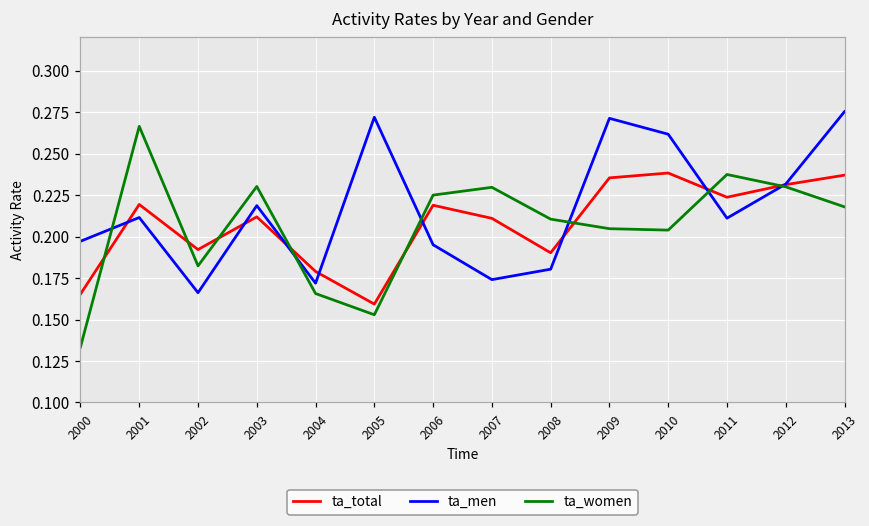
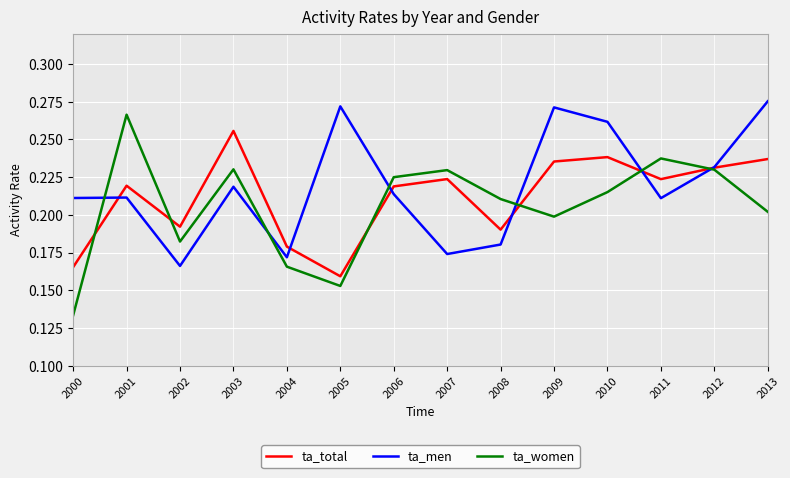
ta_men, 2000: 0.197 -> 0.211
ta_total, 2003: 0.212 -> 0.256
ta_men, 2006: 0.195 -> 0.214
ta_total, 2007: 0.211 -> 0.224
ta_women, 2009: 0.205 -> 0.199
ta_women, 2010: 0.204 -> 0.215
ta_women, 2013: 0.218 -> 0.202
